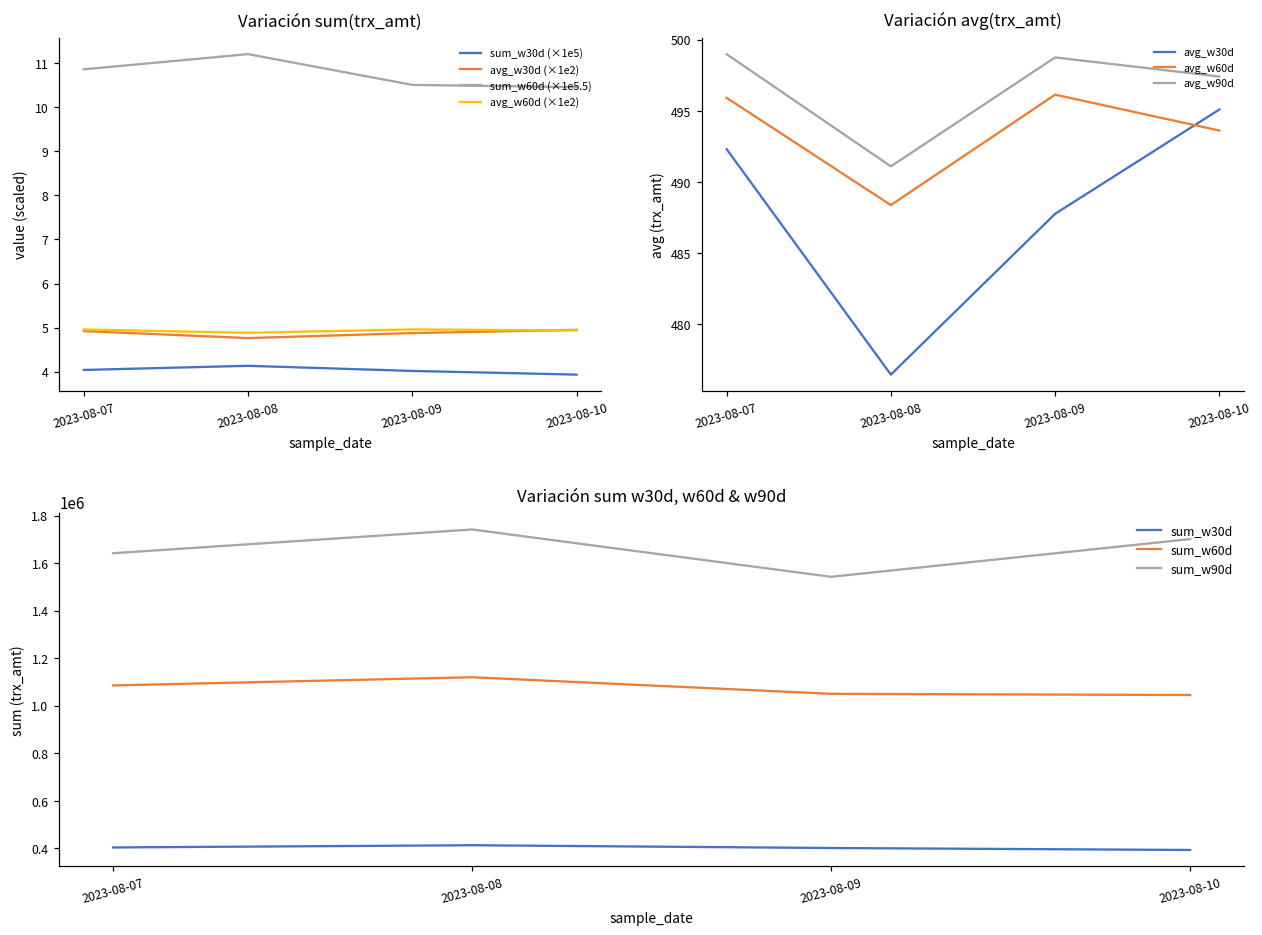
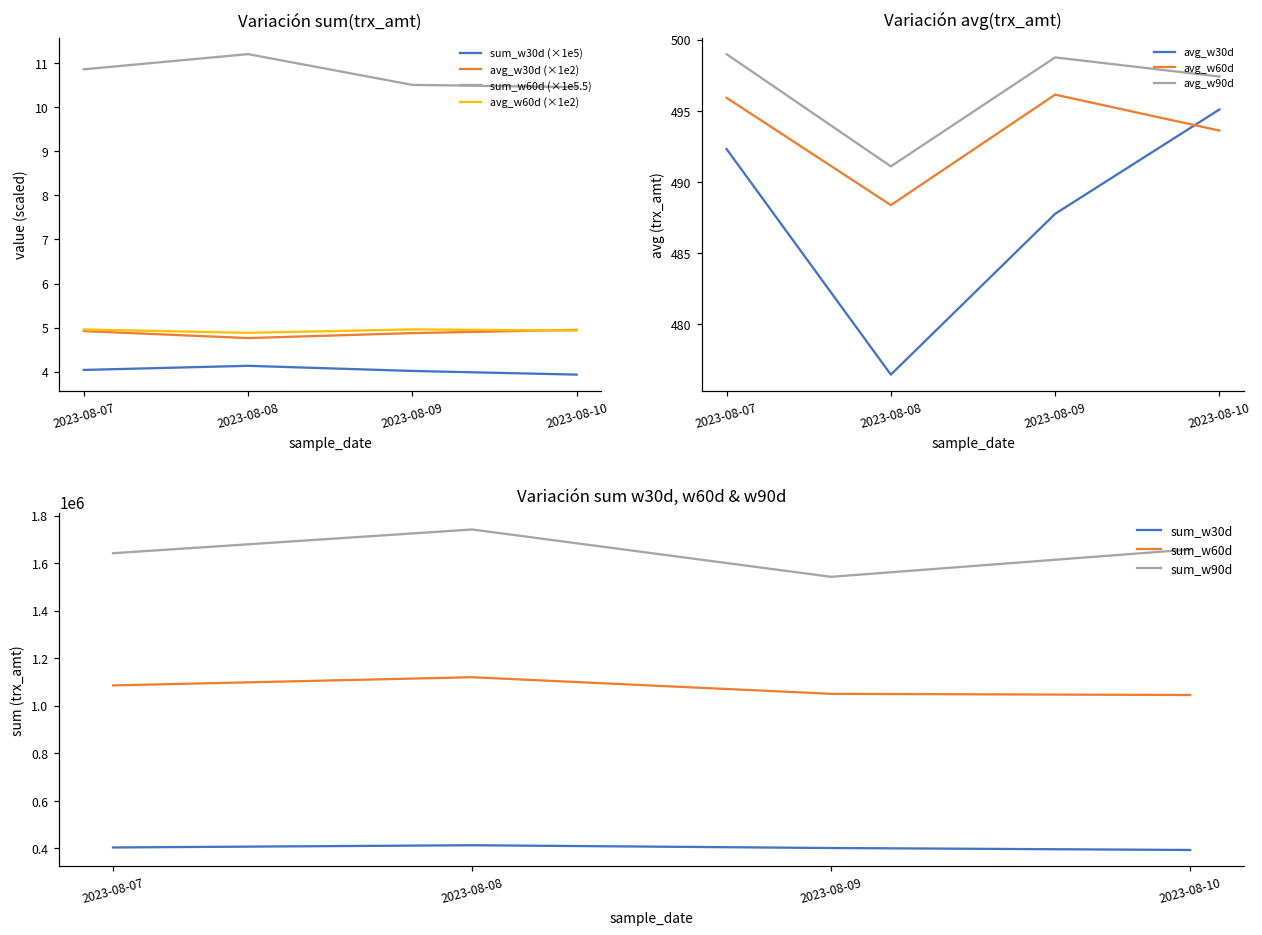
Variación sum w30d, w60d & w90d, sum_w90d, 2023-08-10: 1700000 -> 1660000
